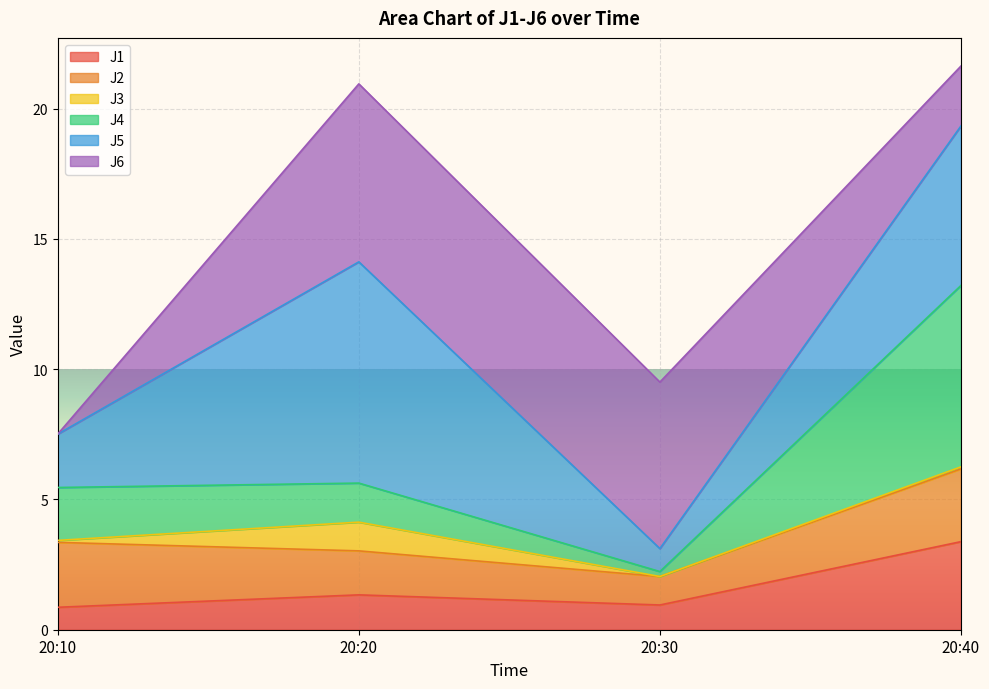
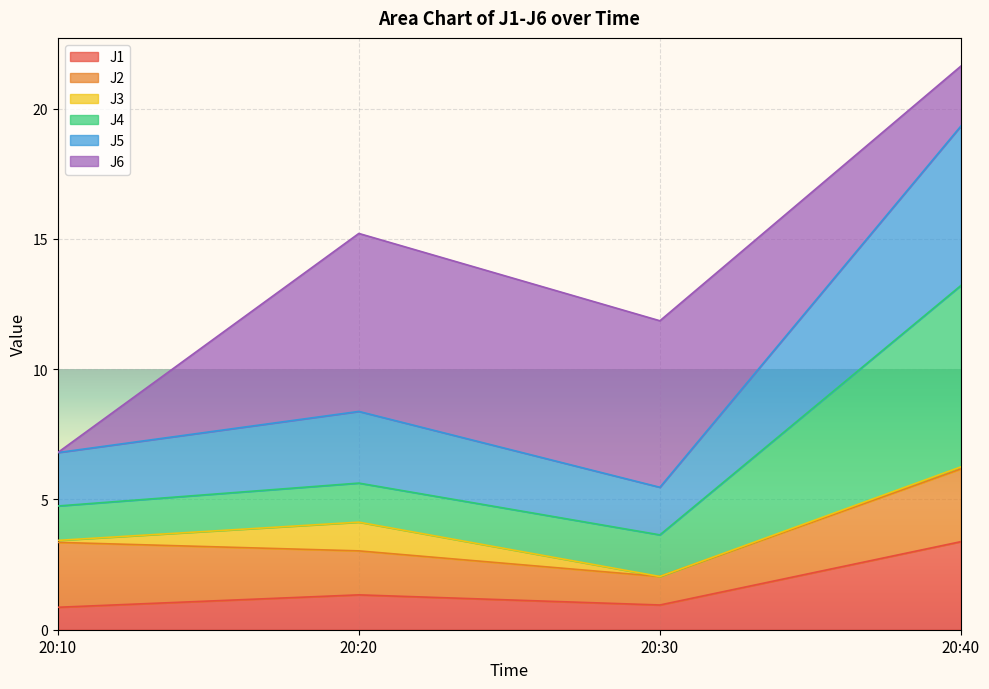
J4, 20:10: 2.0 -> 1.3
J5, 20:20: 8.5 -> 2.8
J4, 20:30: 0.2 -> 1.6
J5, 20:30: 0.9 -> 1.8
